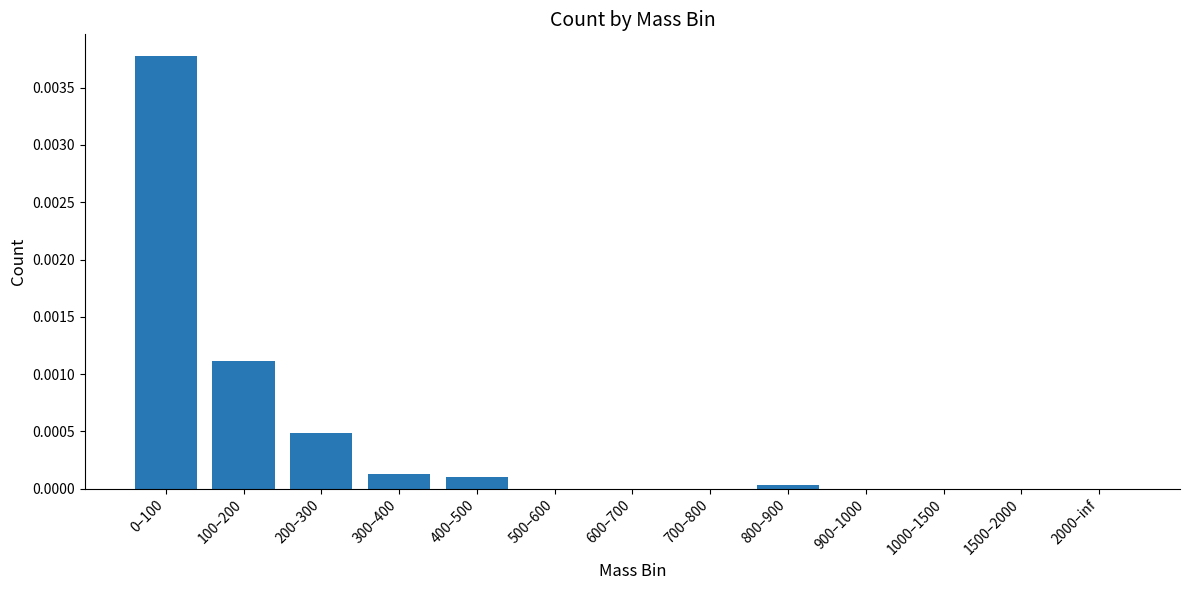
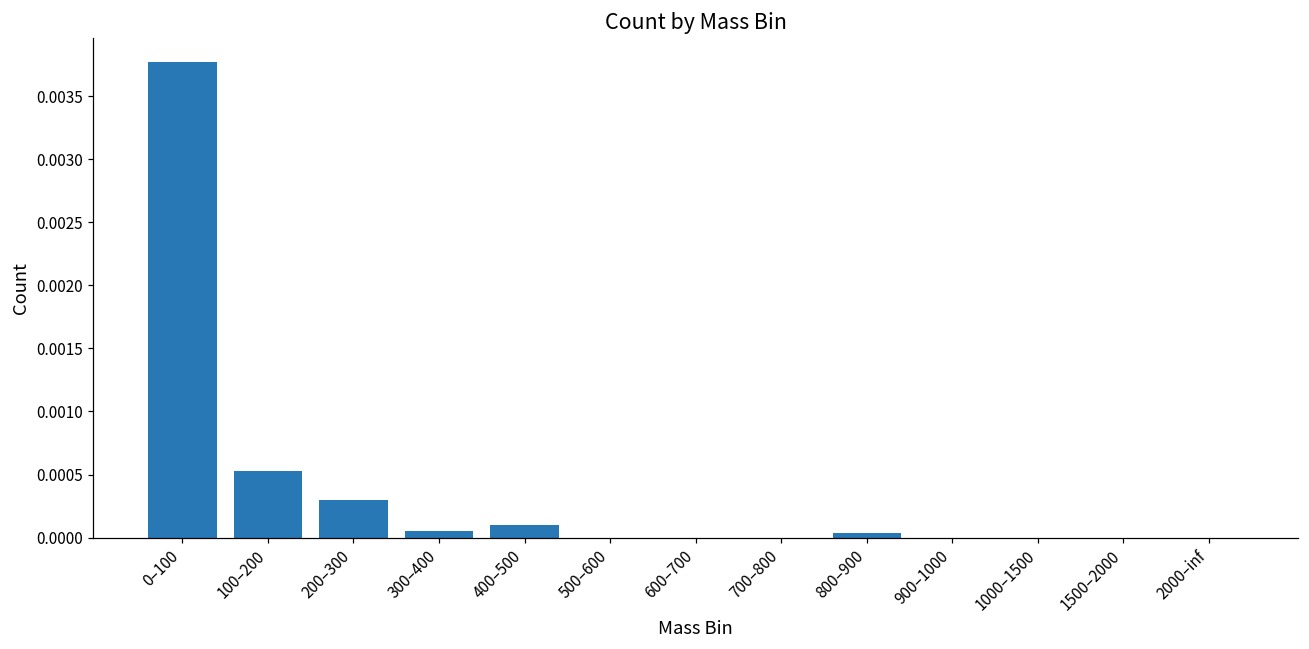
100–200: 0.00112 -> 0.00053
200–300: 0.00049 -> 0.00030
300–400: 0.00013 -> 0.00005
